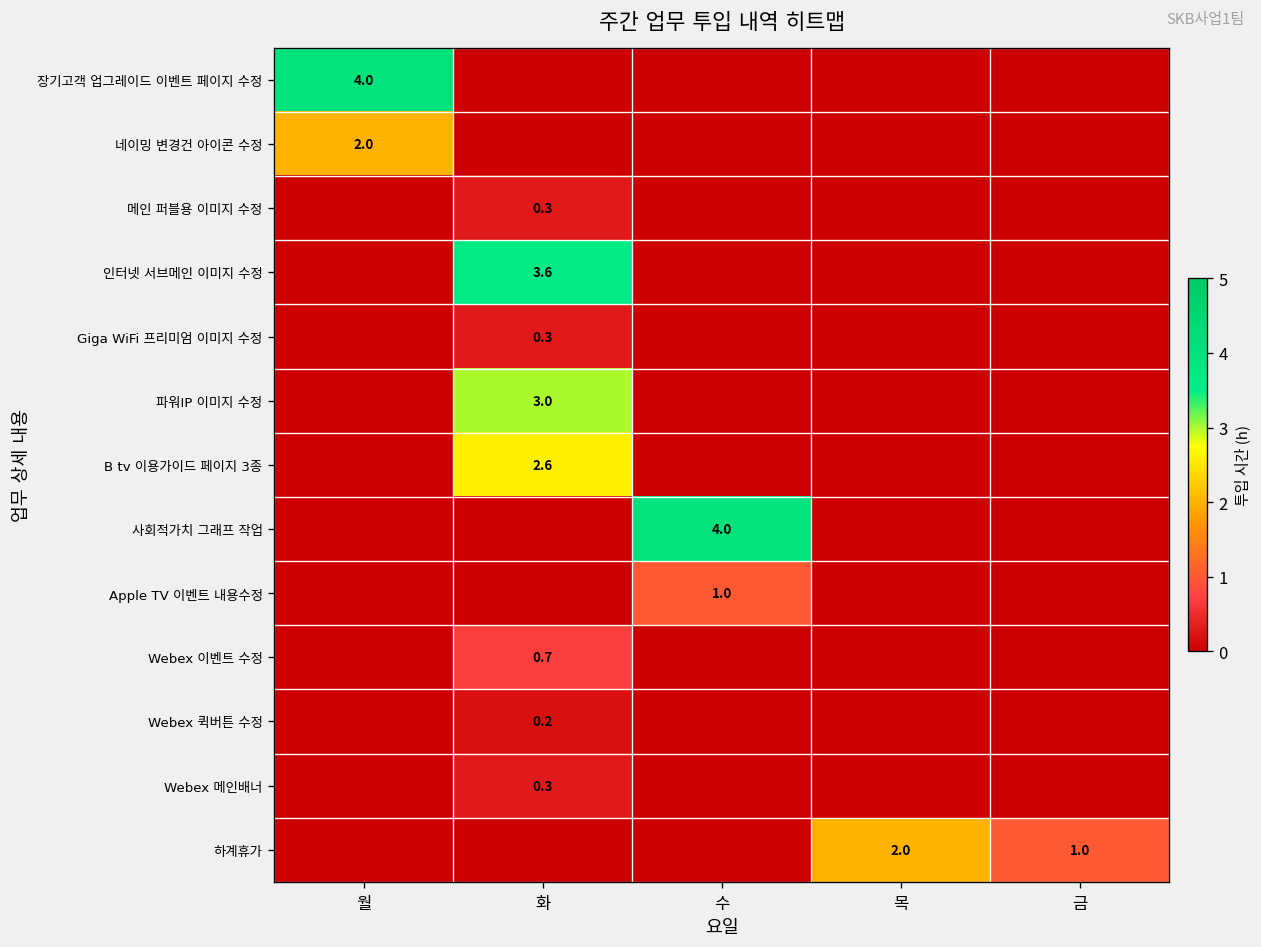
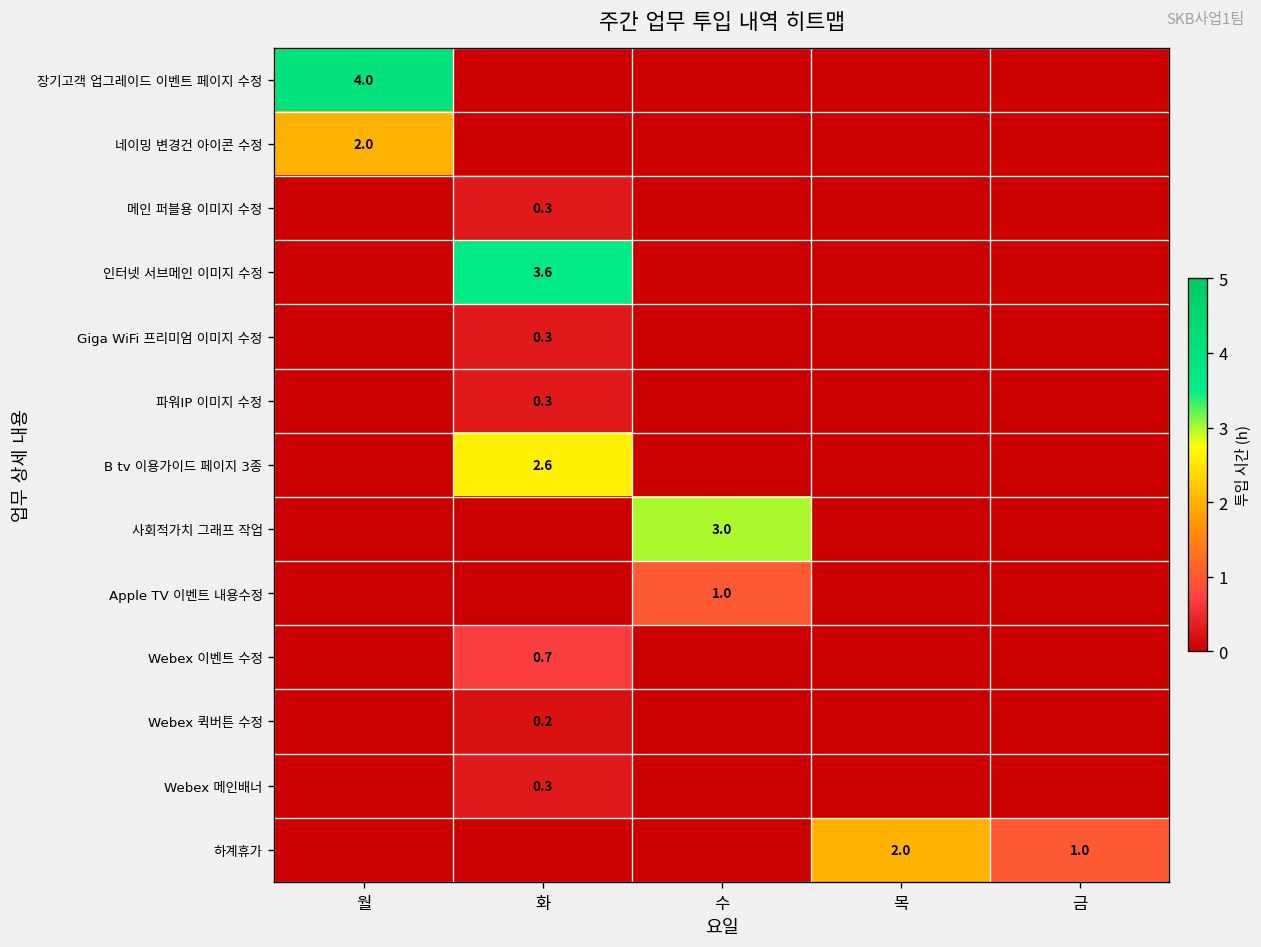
파워IP 이미지 수정, 화: 3.0 -> 0.3
사회적가치 그래프 작업, 수: 4.0 -> 3.0
